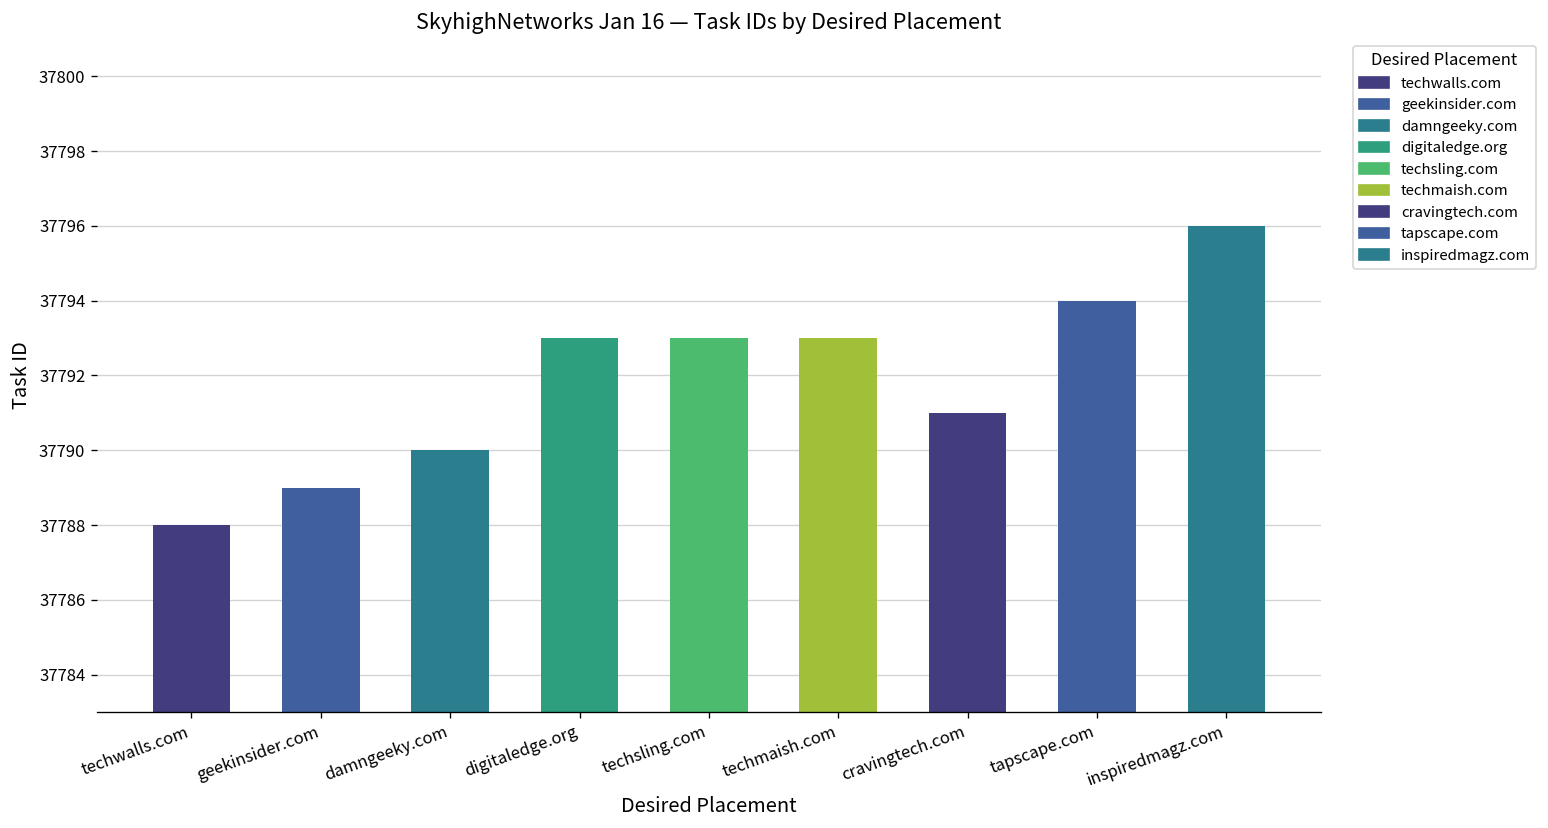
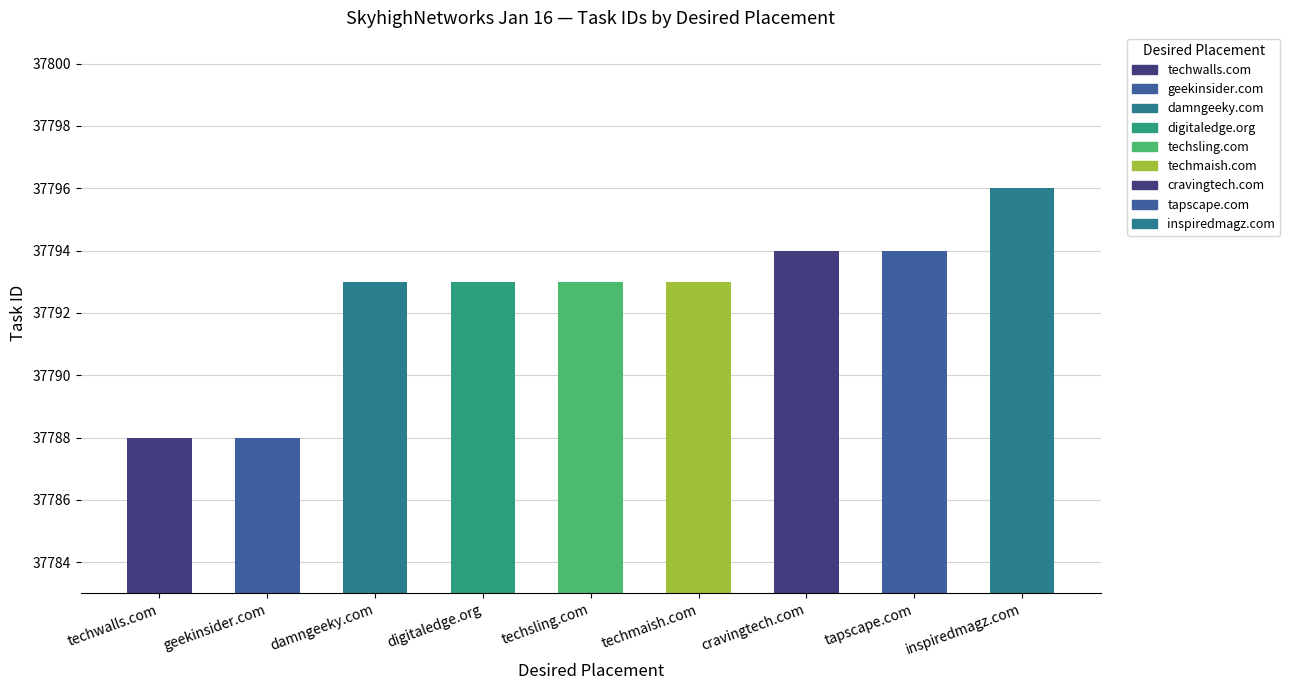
geekinsider.com: 37789 -> 37788
damngeeky.com: 37790 -> 37793
cravingtech.com: 37791 -> 37794
